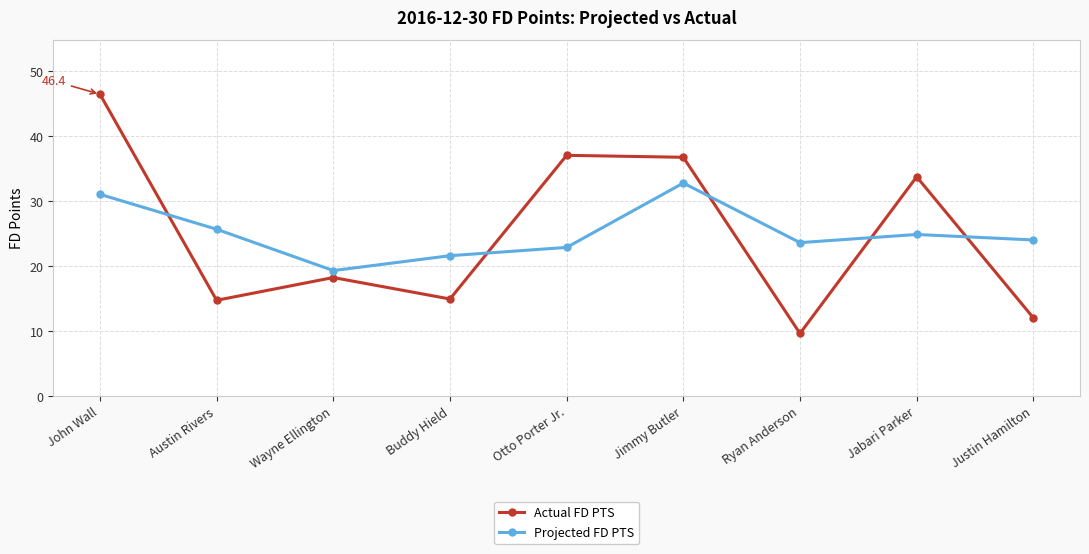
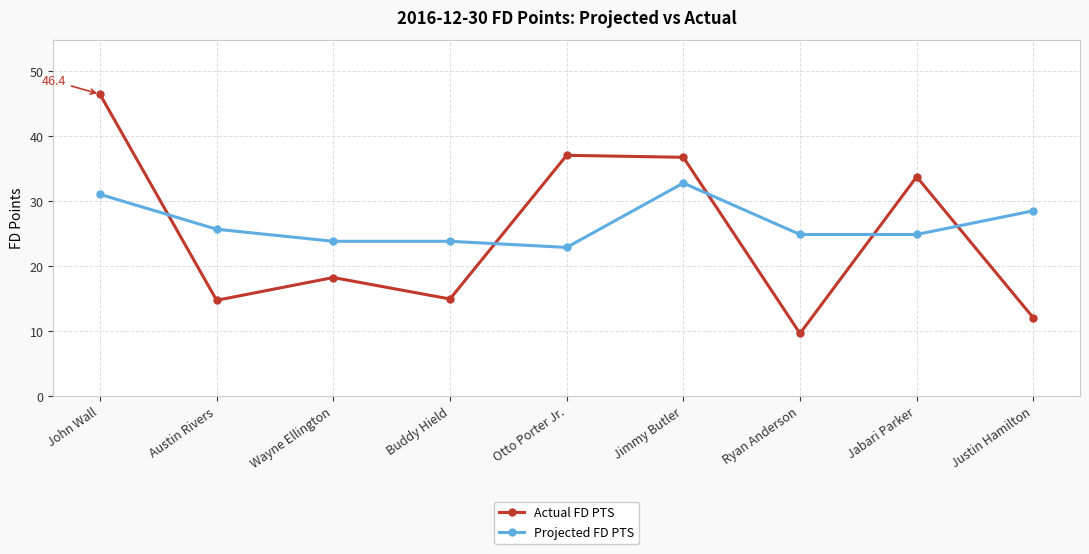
Projected FD PTS, Wayne Ellington: 19 -> 24
Projected FD PTS, Buddy Hield: 22 -> 24
Projected FD PTS, Ryan Anderson: 24 -> 25
Projected FD PTS, Justin Hamilton: 24 -> 28
